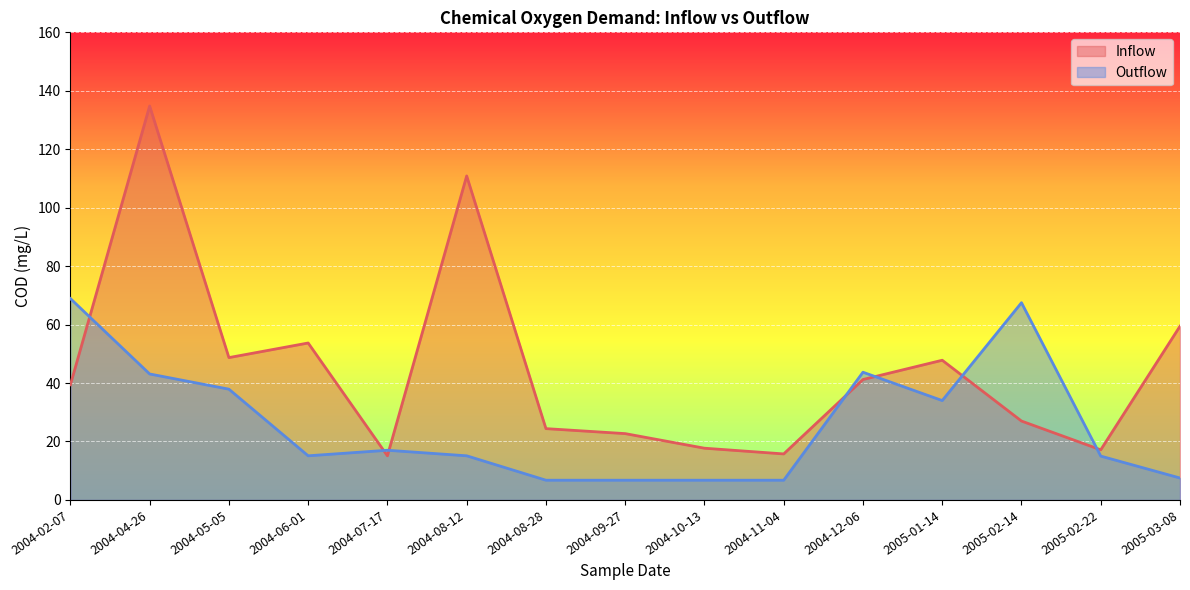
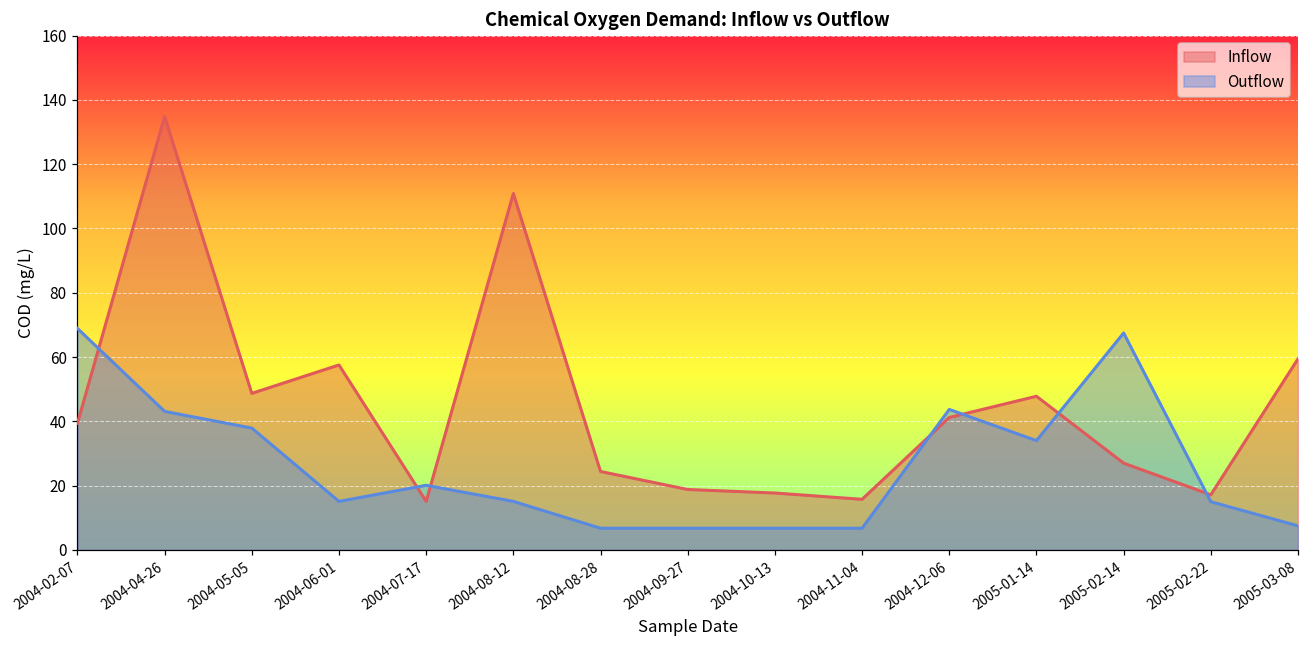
Inflow, 2004-06-01: 54 -> 58
Outflow, 2004-07-17: 17 -> 20
Inflow, 2004-09-27: 23 -> 19
